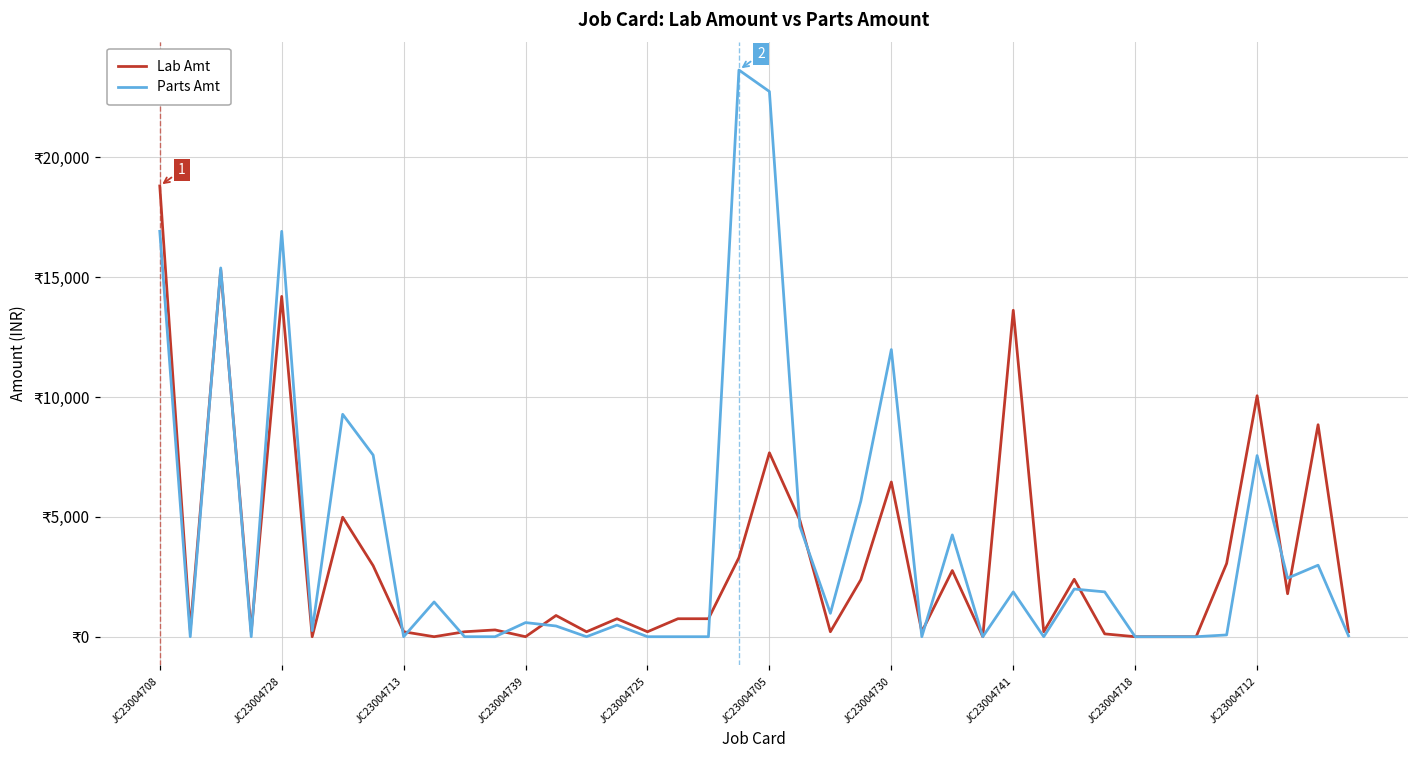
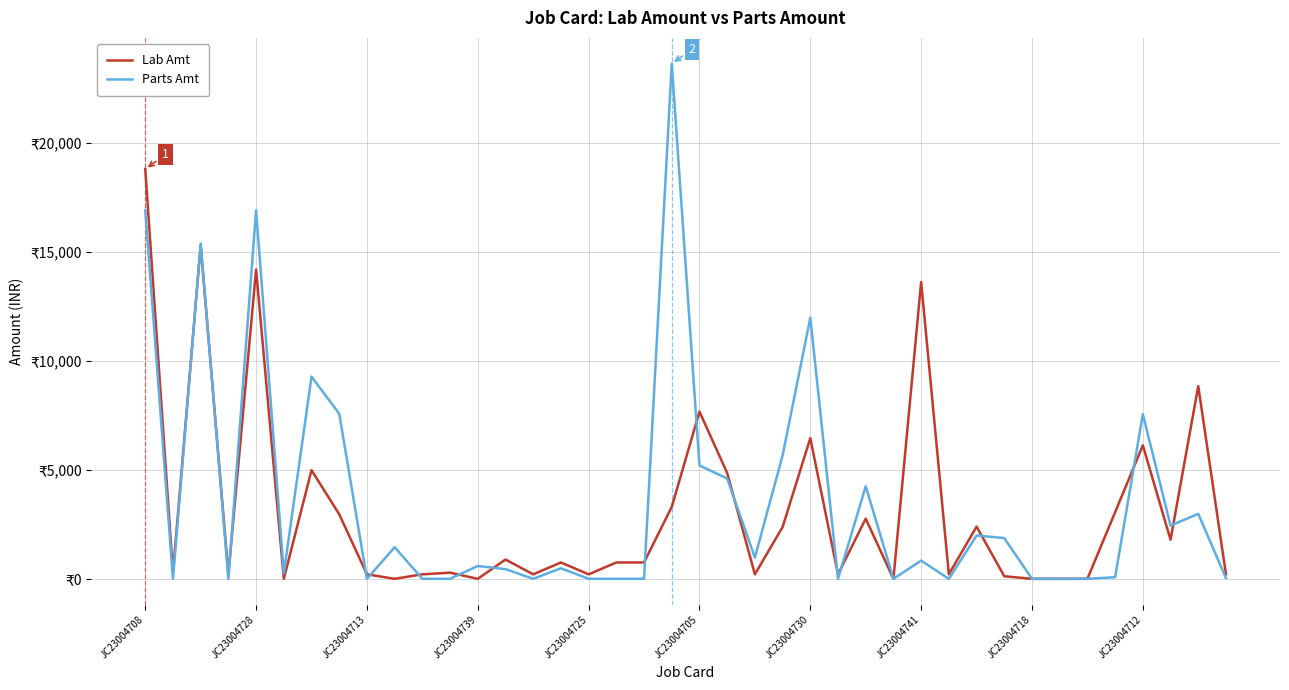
Parts Amt, JC23004705: ₹22,700 -> ₹5,200
Parts Amt, JC23004741: ₹1,900 -> ₹800
Lab Amt, JC23004712: ₹10,100 -> ₹6,100
